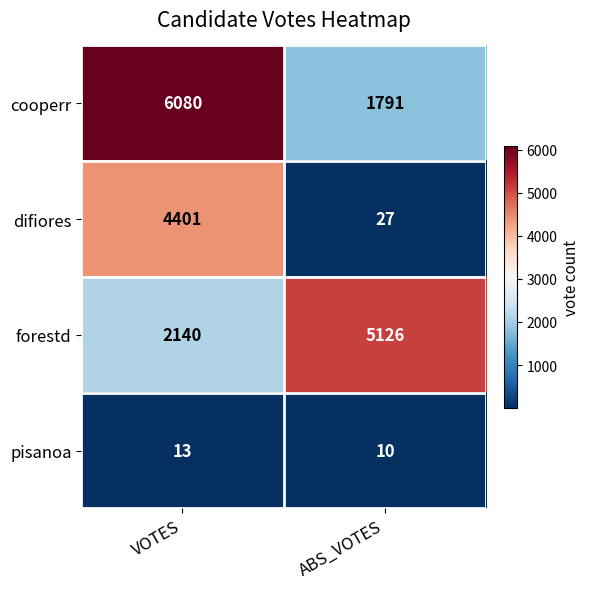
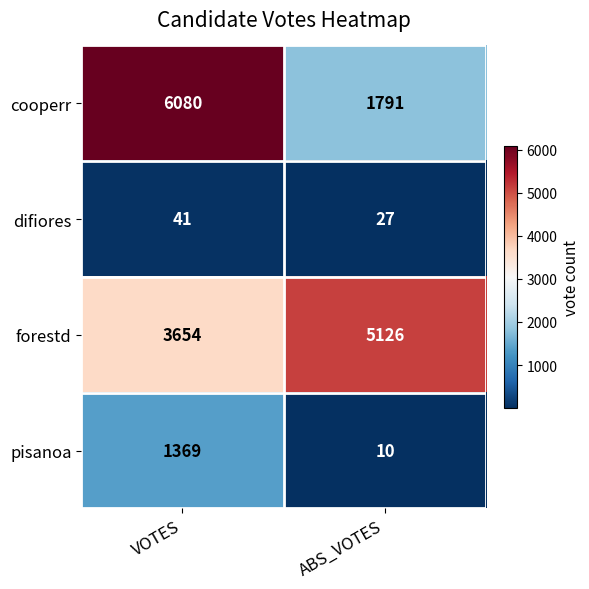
difiores, VOTES: 4401 -> 41
forestd, VOTES: 2140 -> 3654
pisanoa, VOTES: 13 -> 1369
